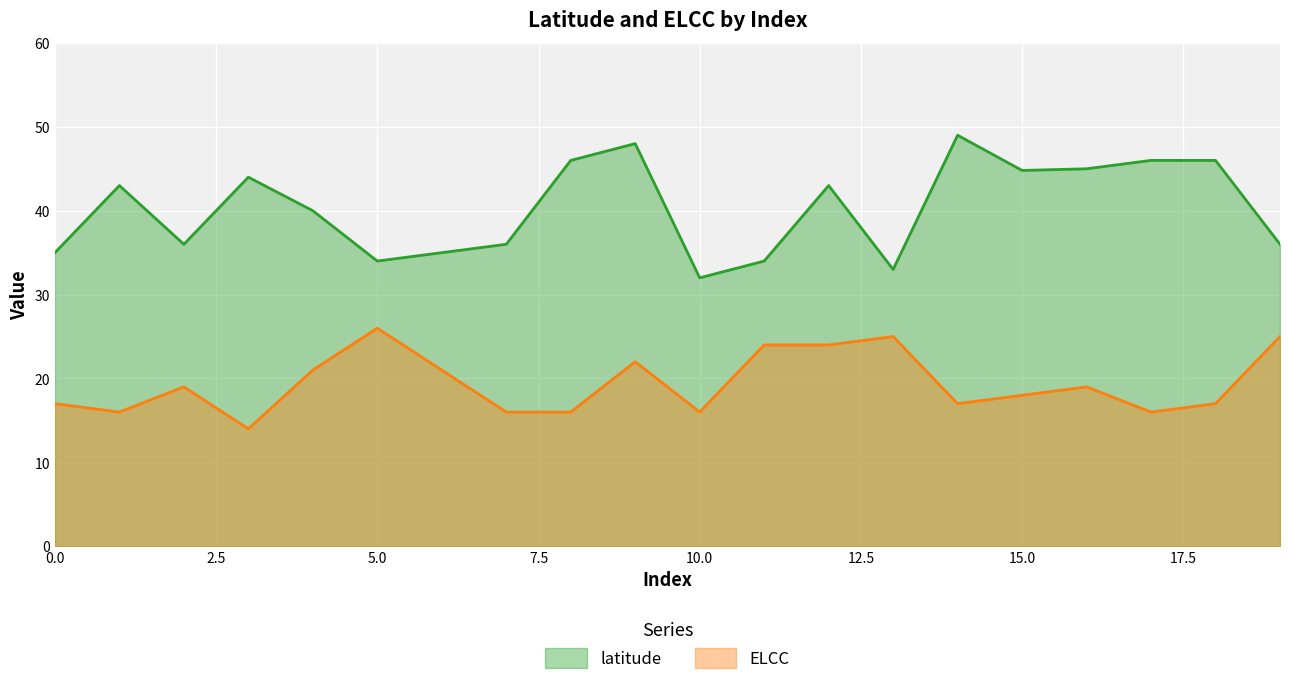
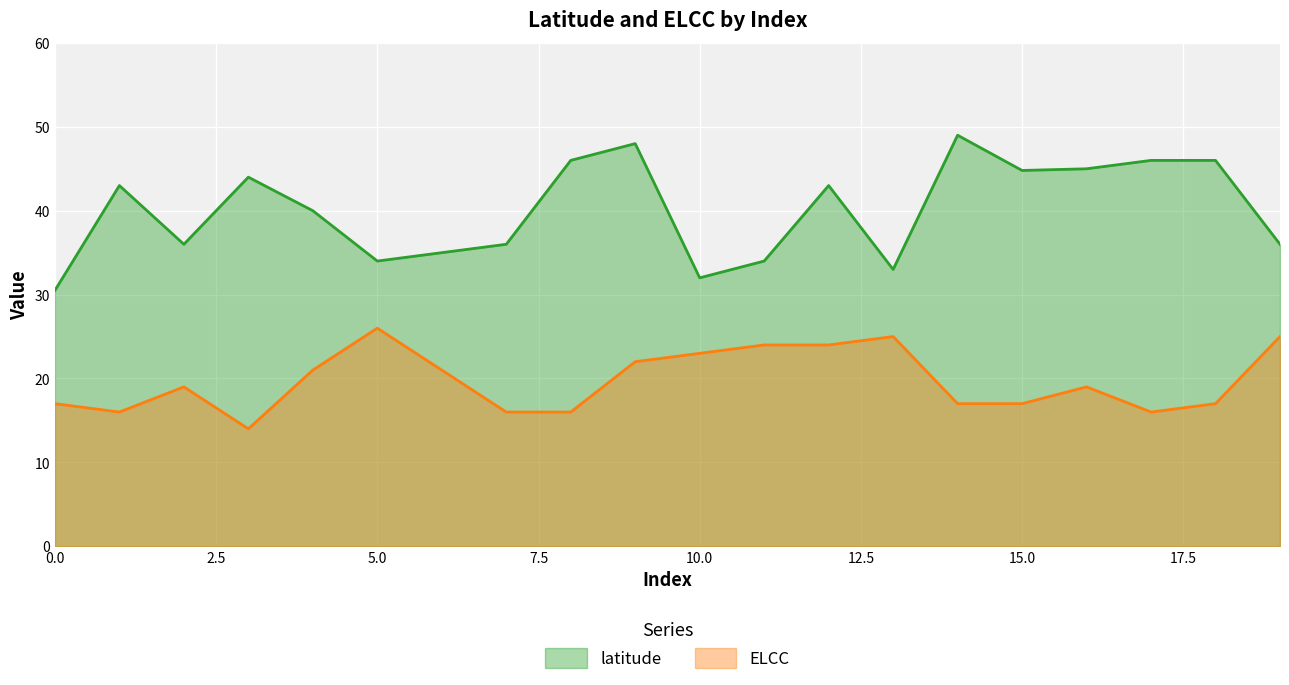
latitude, 0.0: 35 -> 31
ELCC, 10.0: 16 -> 23
ELCC, 15.0: 18 -> 17
